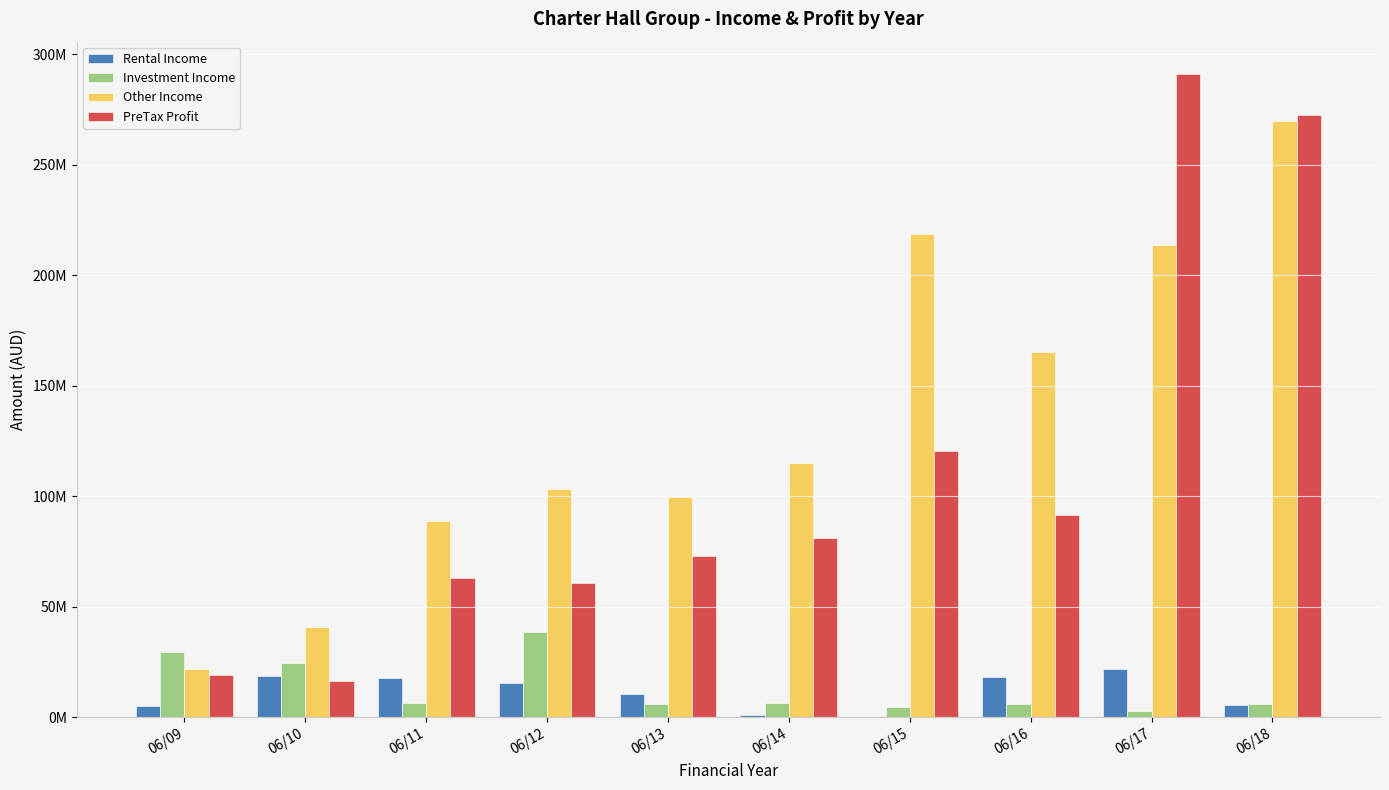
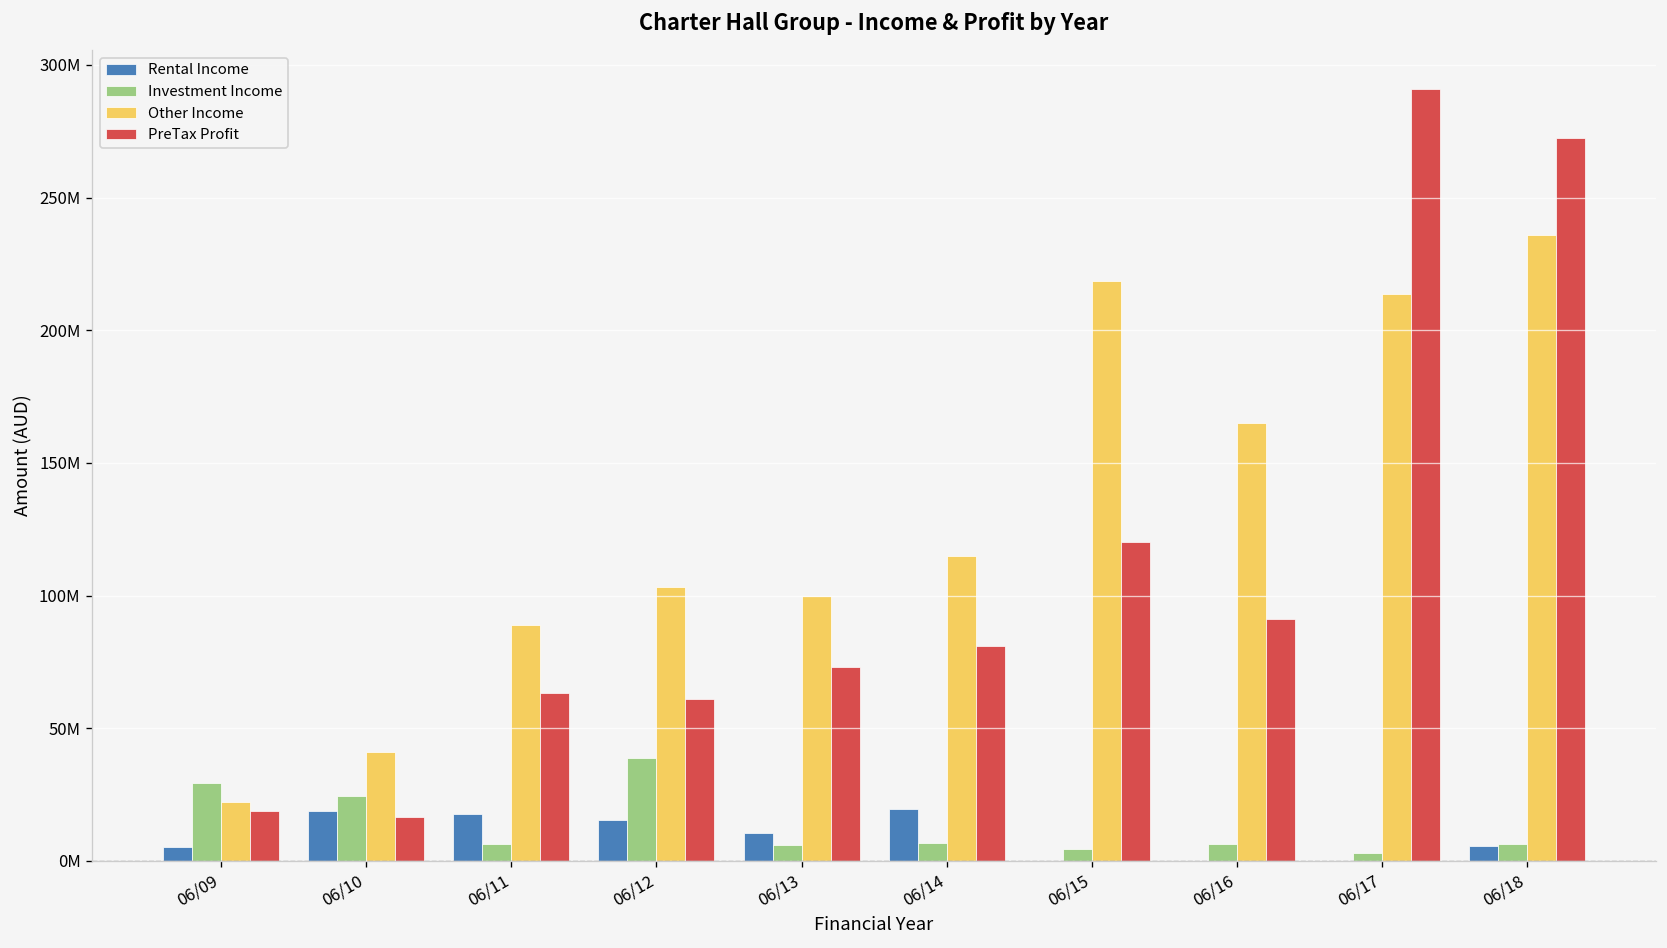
Rental Income, 06/14: 1000000 -> 20000000
Rental Income, 06/16: 18000000 -> 0
Rental Income, 06/17: 22000000 -> 0
Other Income, 06/18: 270000000 -> 236000000
